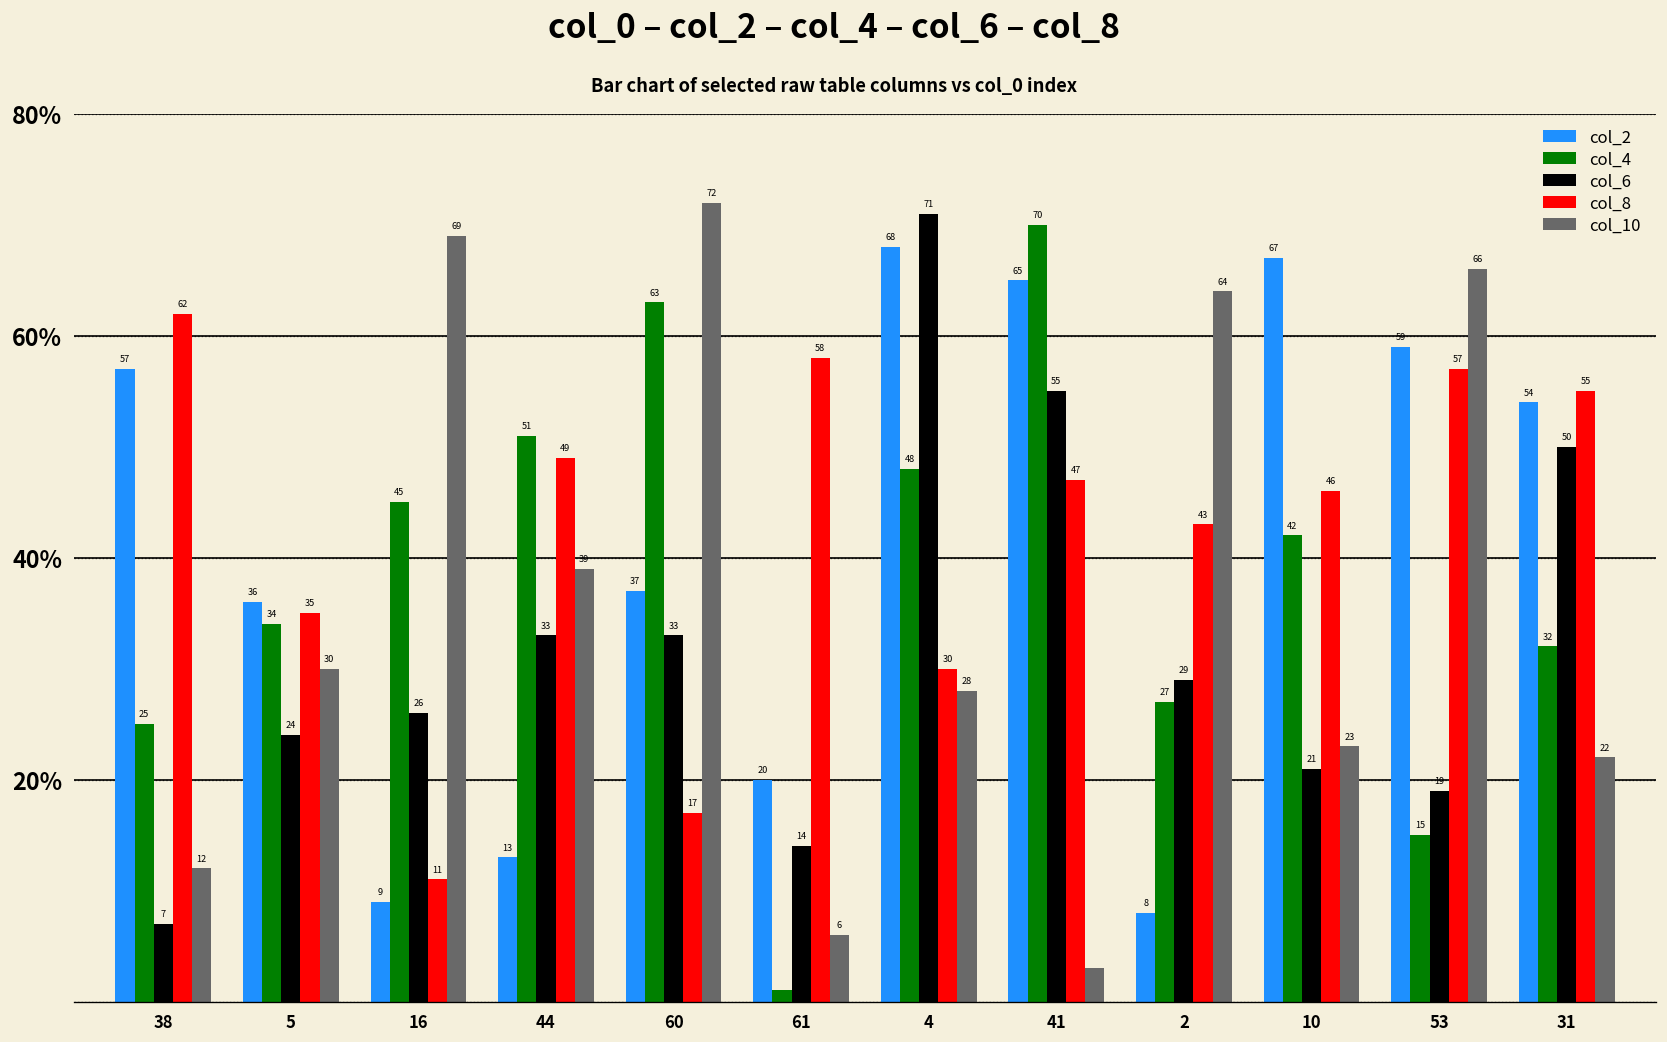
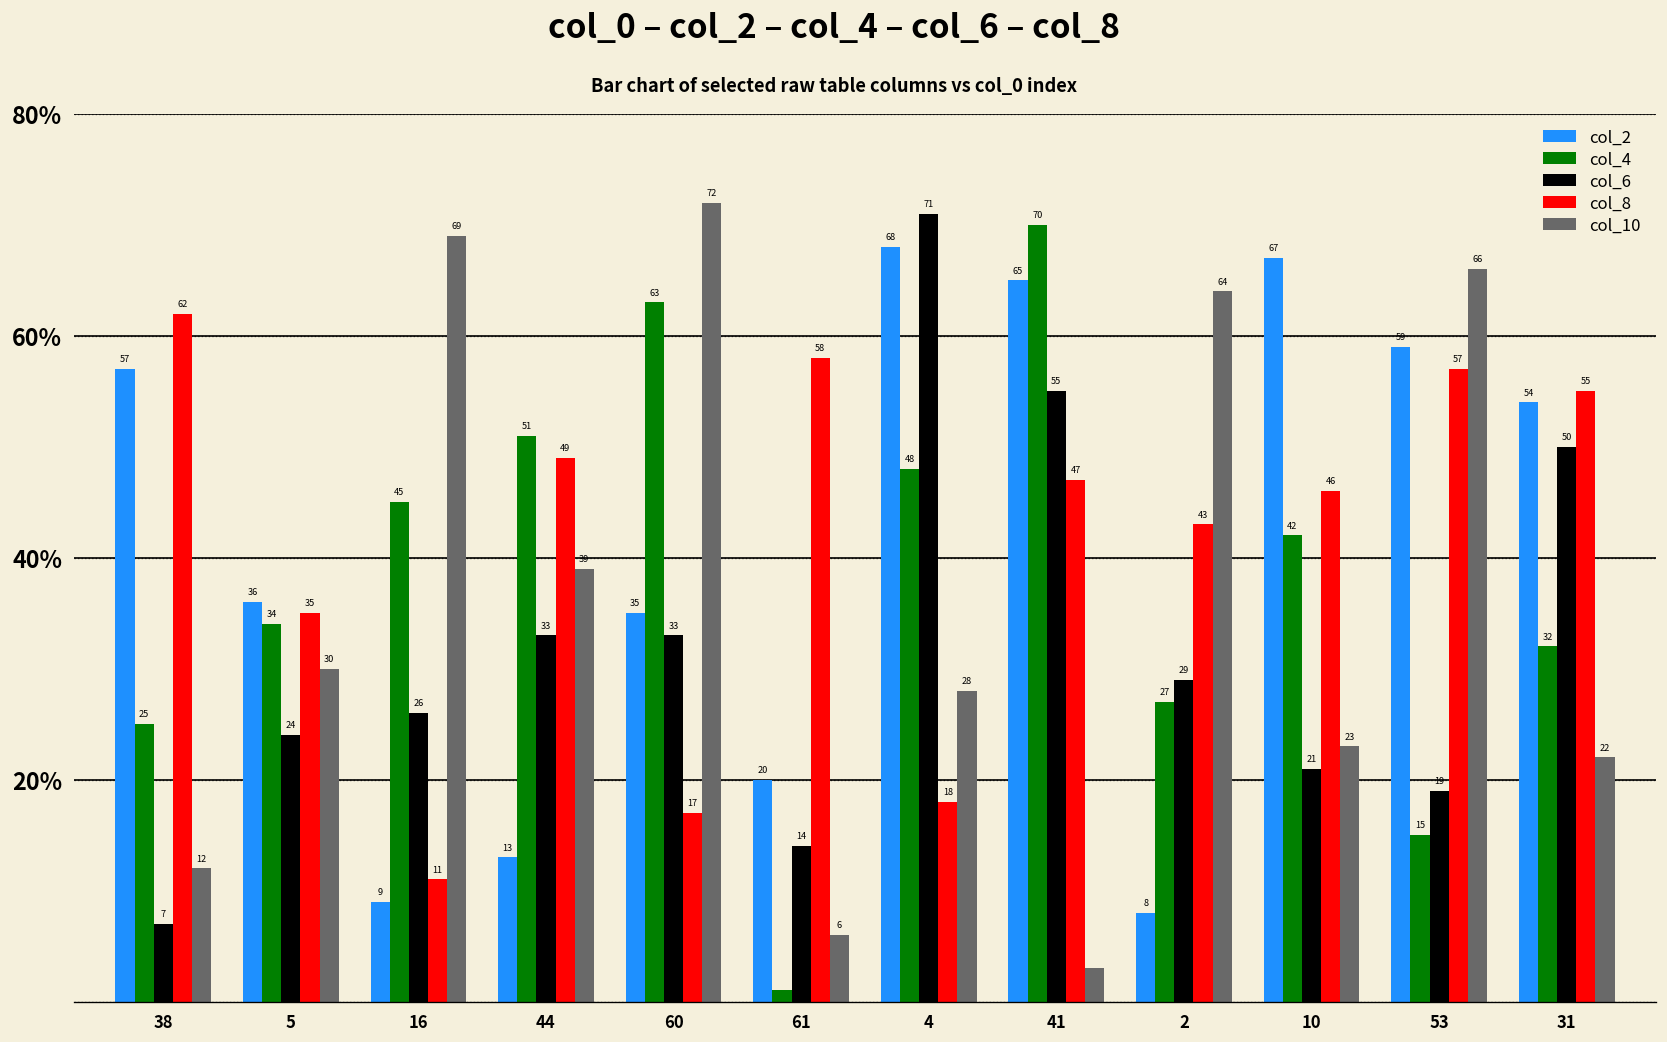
col_2, 60: 37 -> 35
col_8, 4: 30 -> 18
